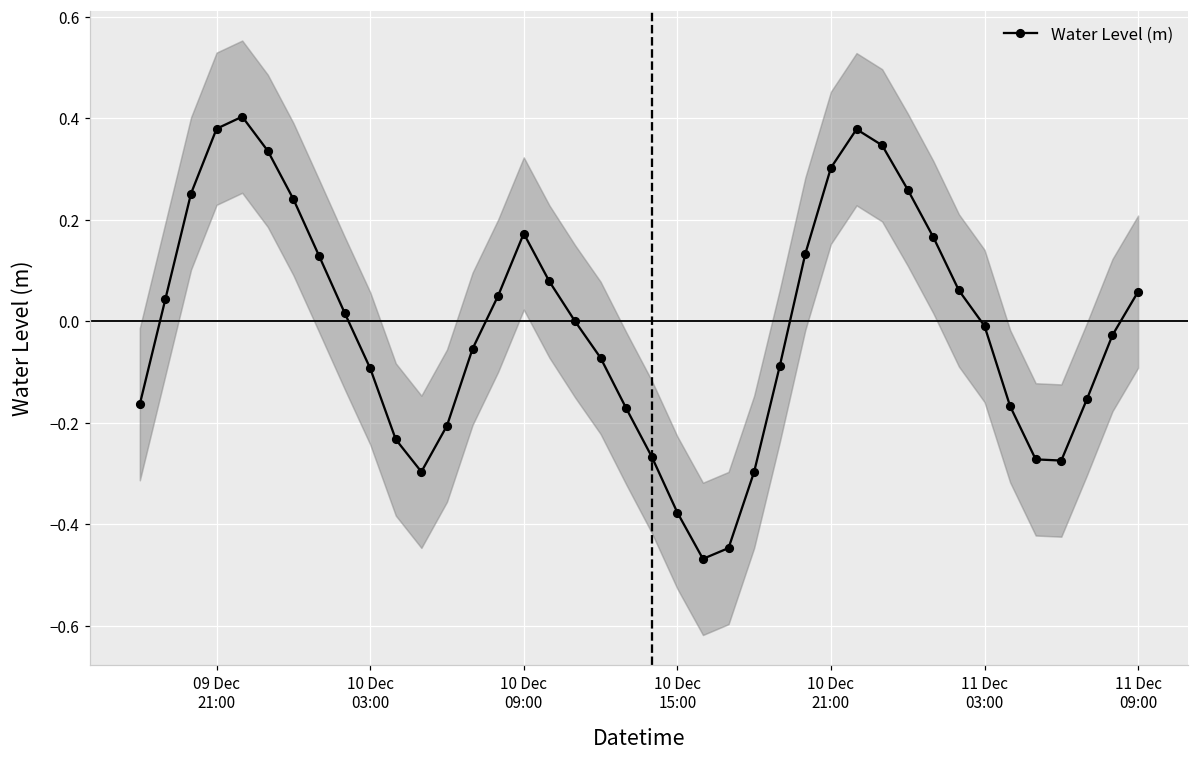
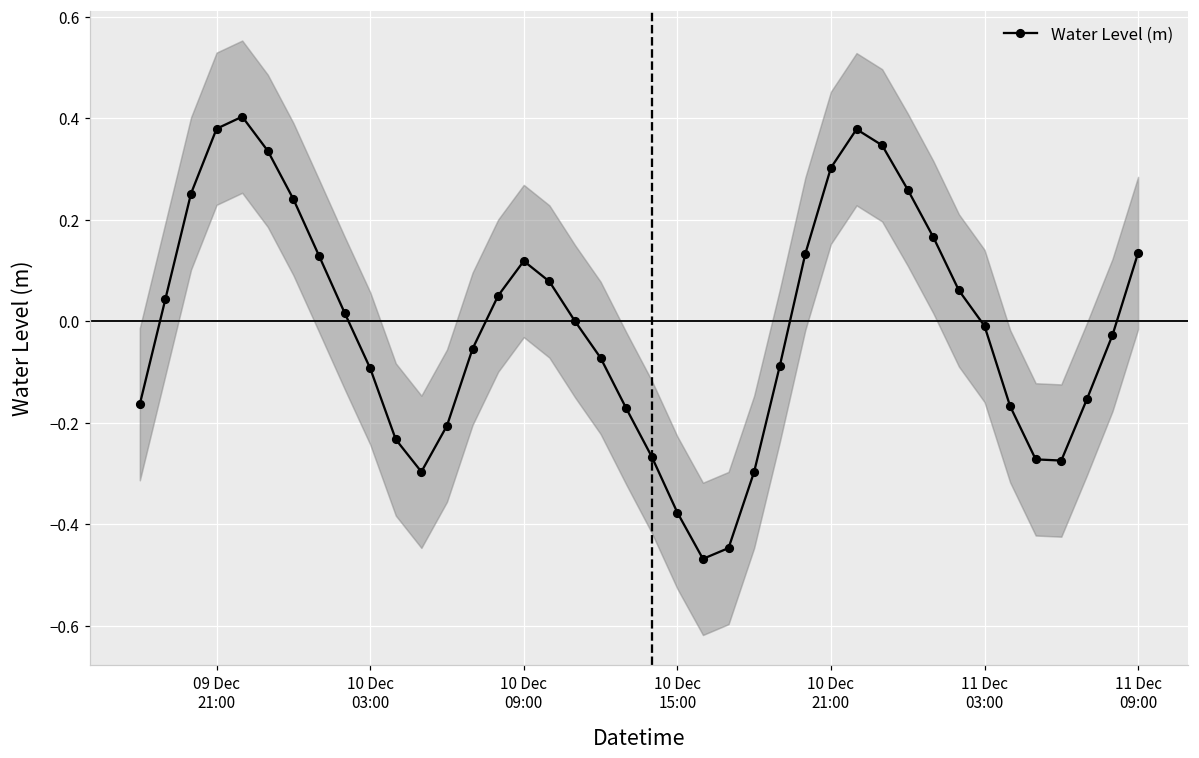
Water Level (m), 10 Dec 09:00: 0.17 -> 0.12
Water Level (m), 11 Dec 09:00: 0.06 -> 0.13
